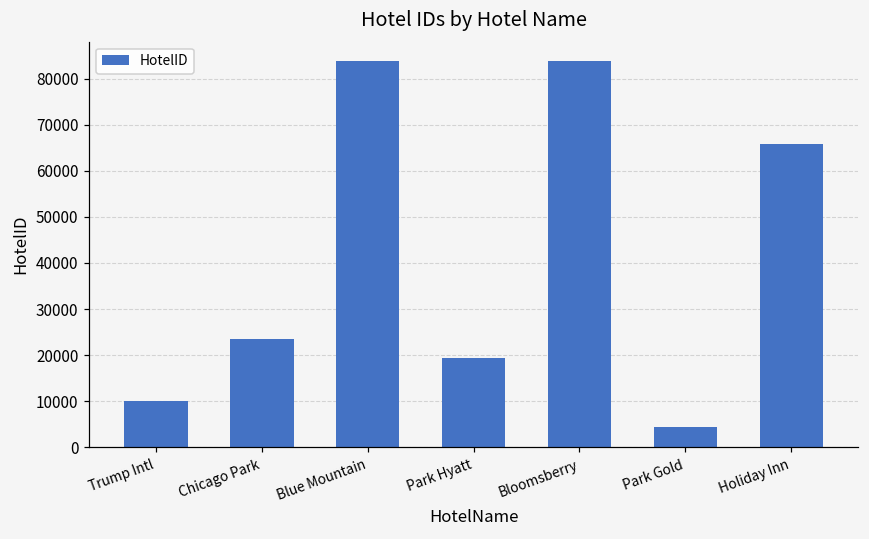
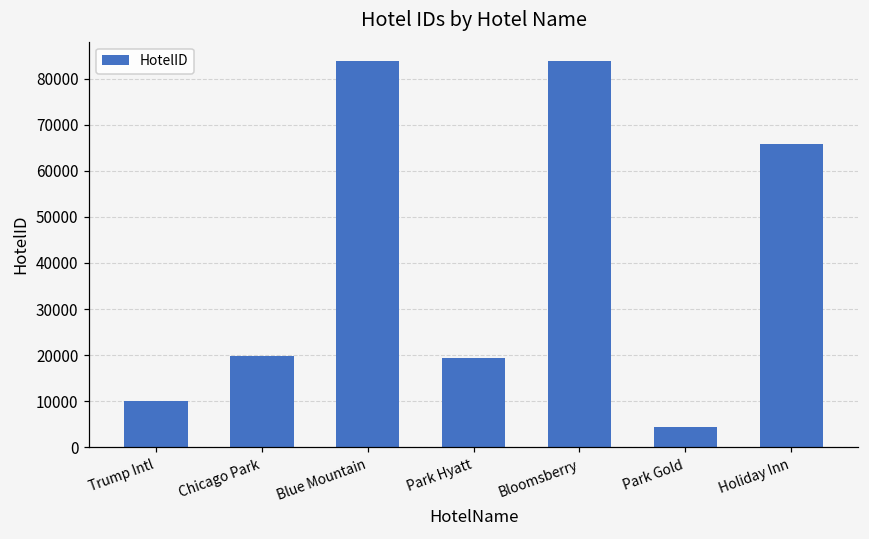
Chicago Park: 23000 -> 20000
